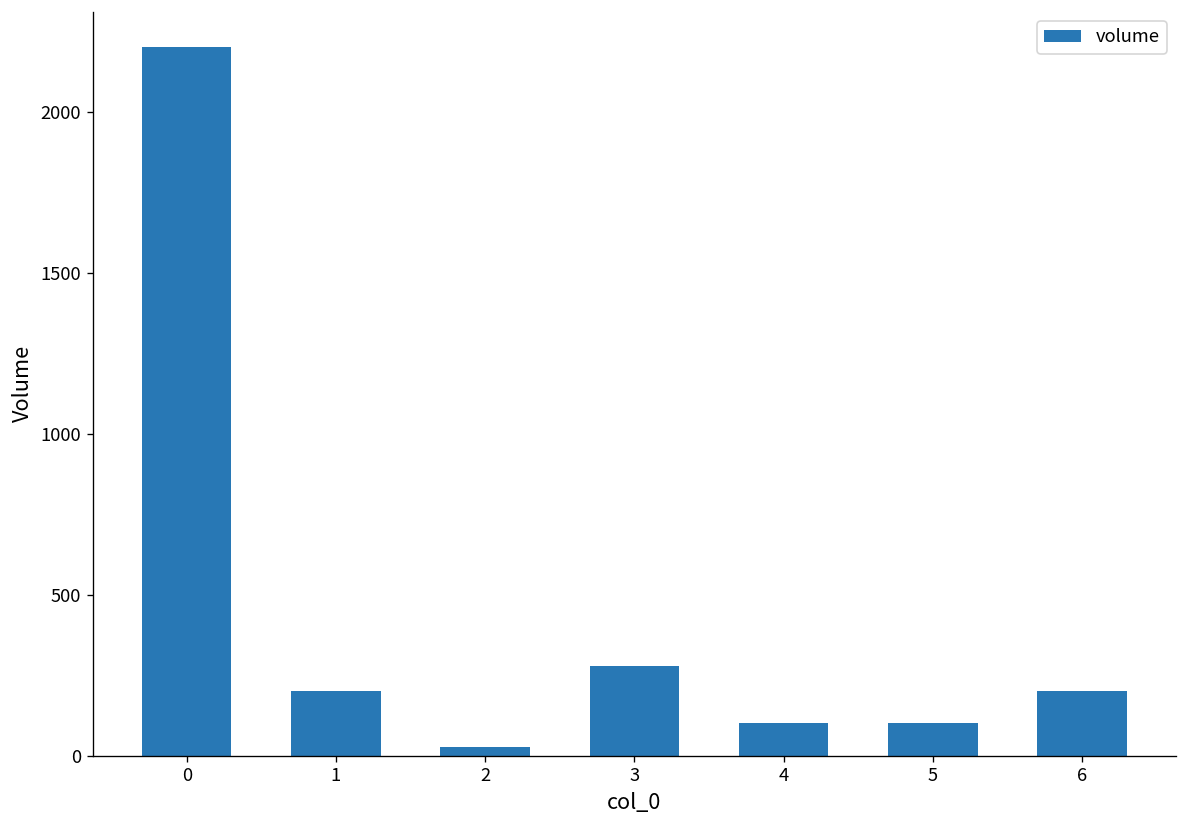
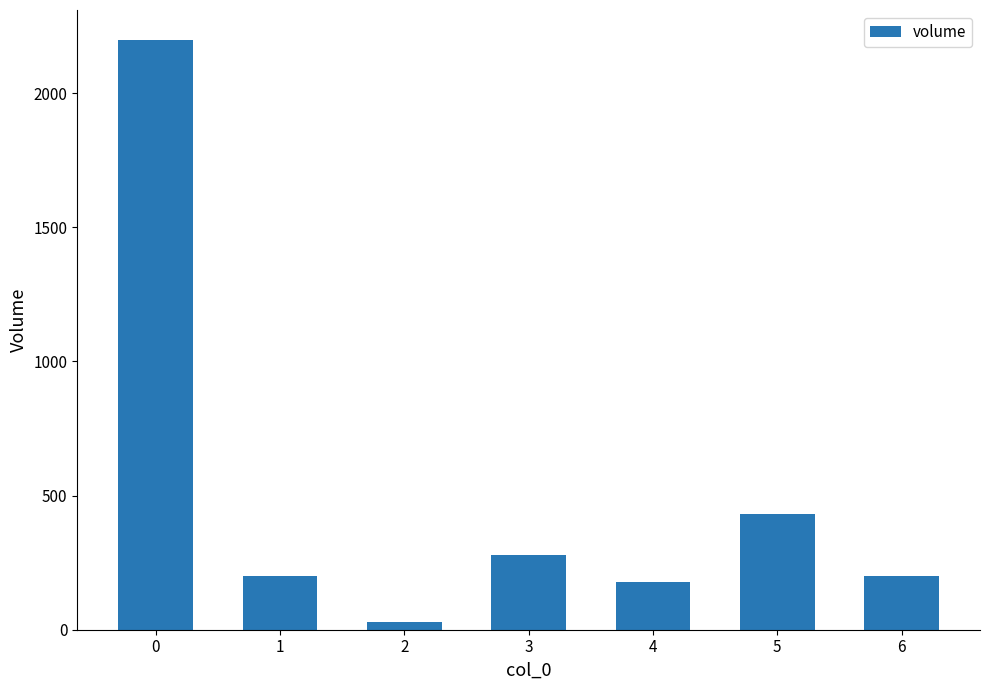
4: 100 -> 180
5: 100 -> 430
